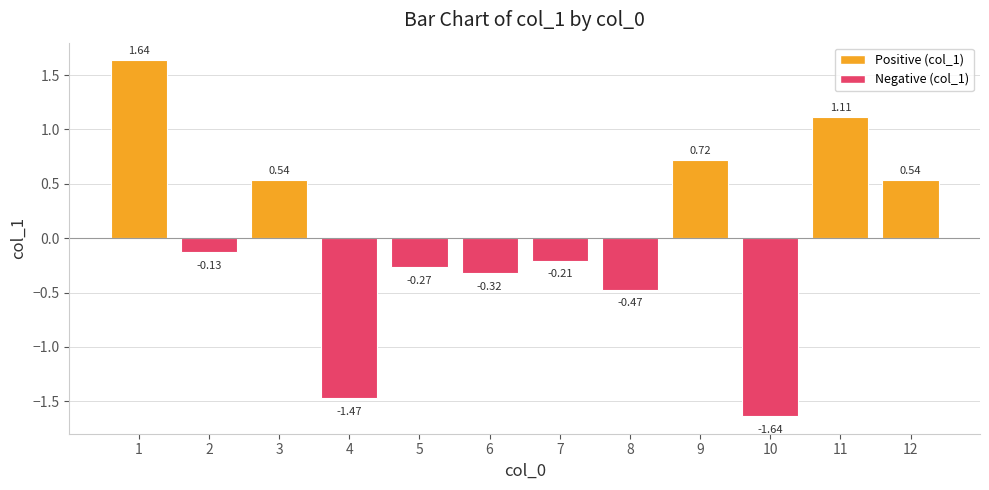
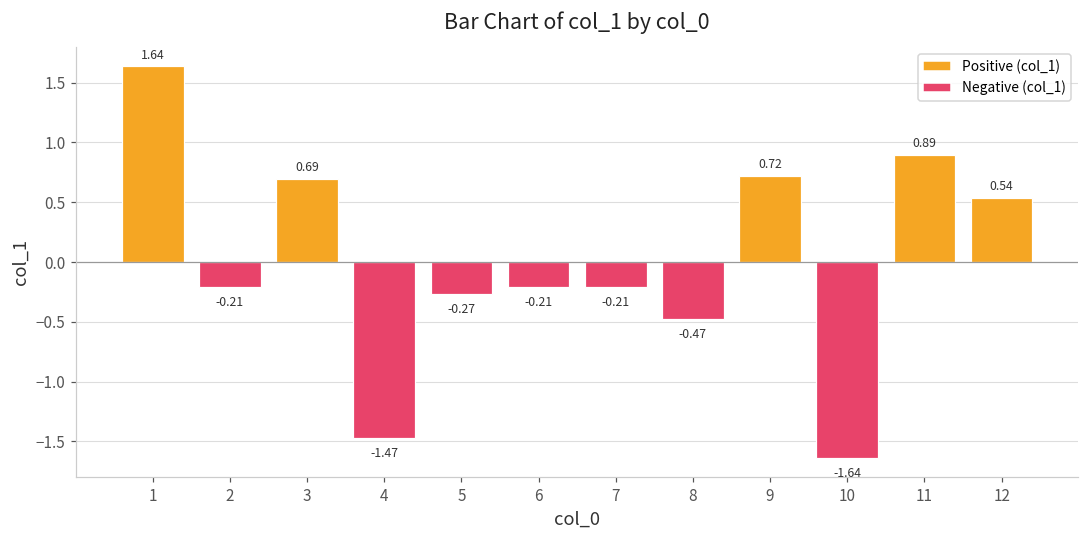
2: -0.13 -> -0.21
3: 0.54 -> 0.69
6: -0.32 -> -0.21
11: 1.11 -> 0.89
